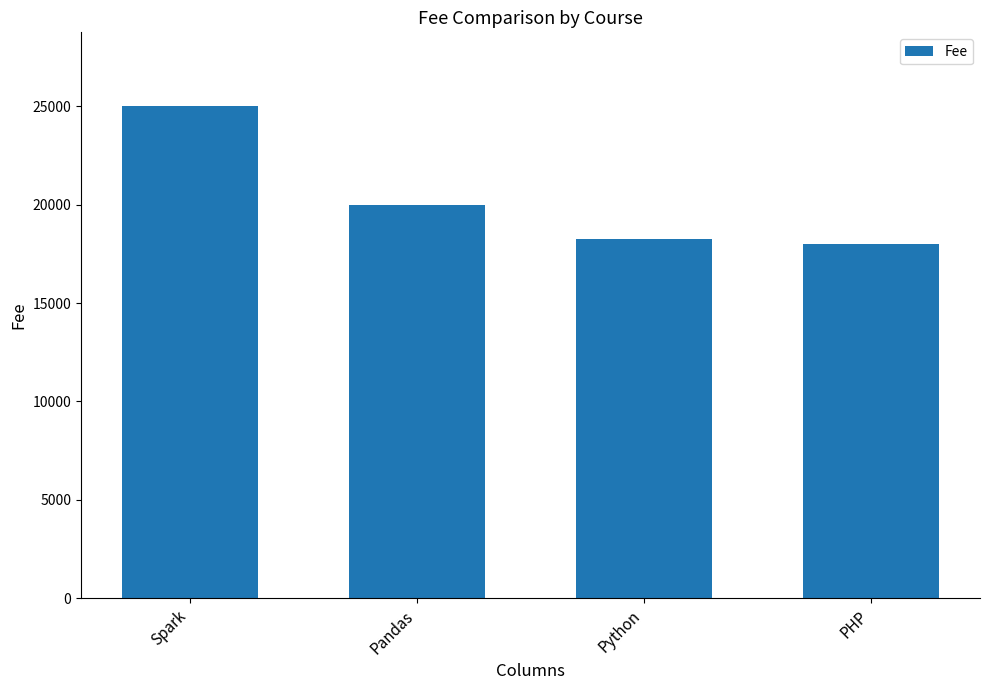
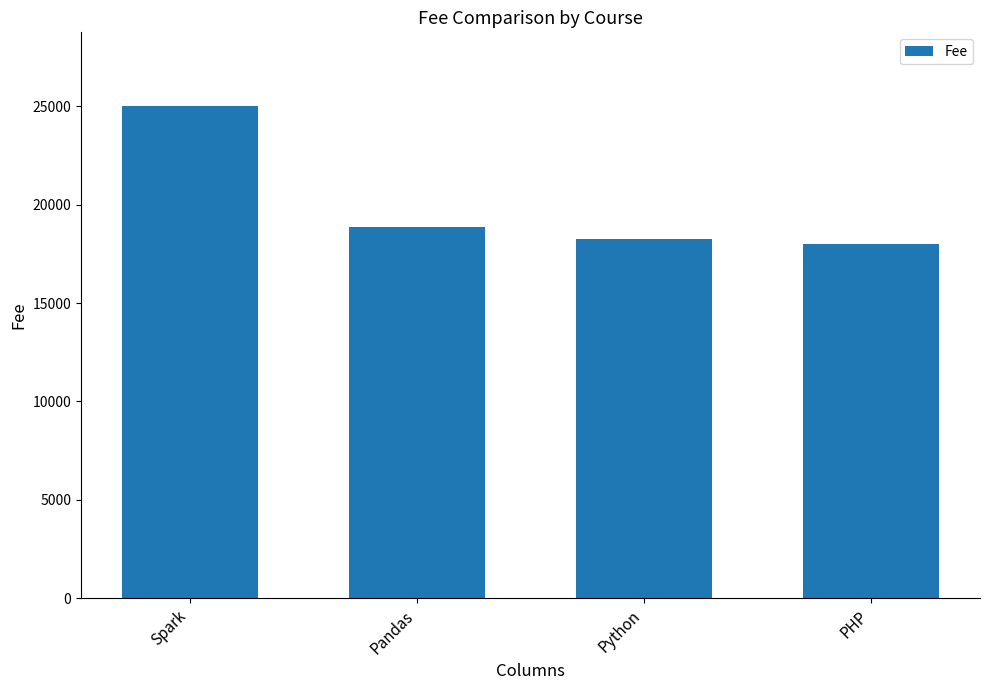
Pandas: 20000 -> 18800
